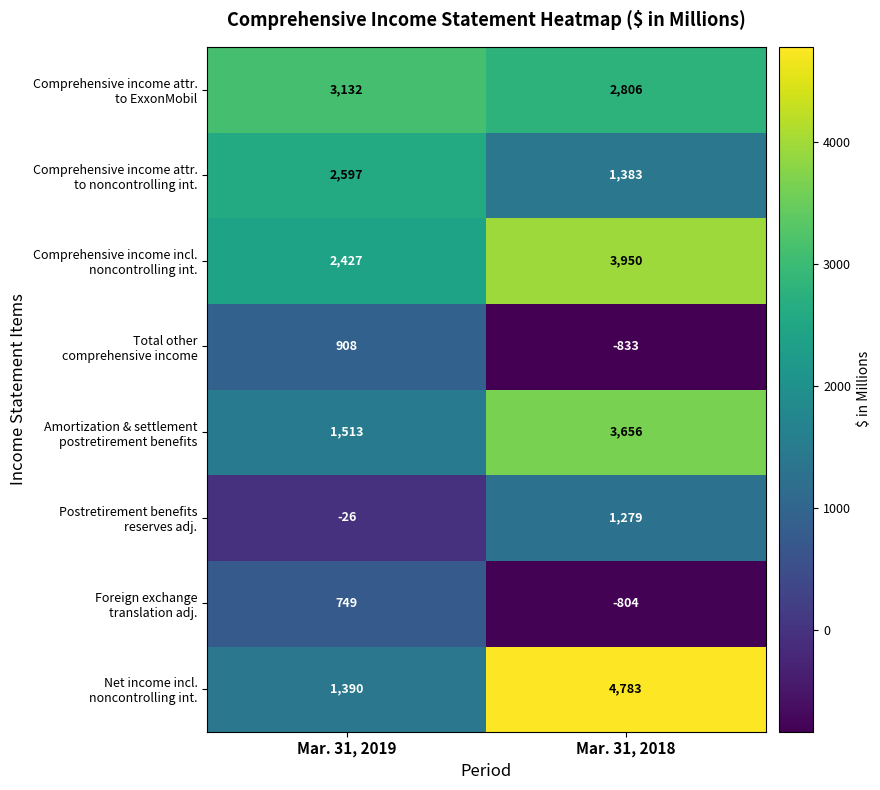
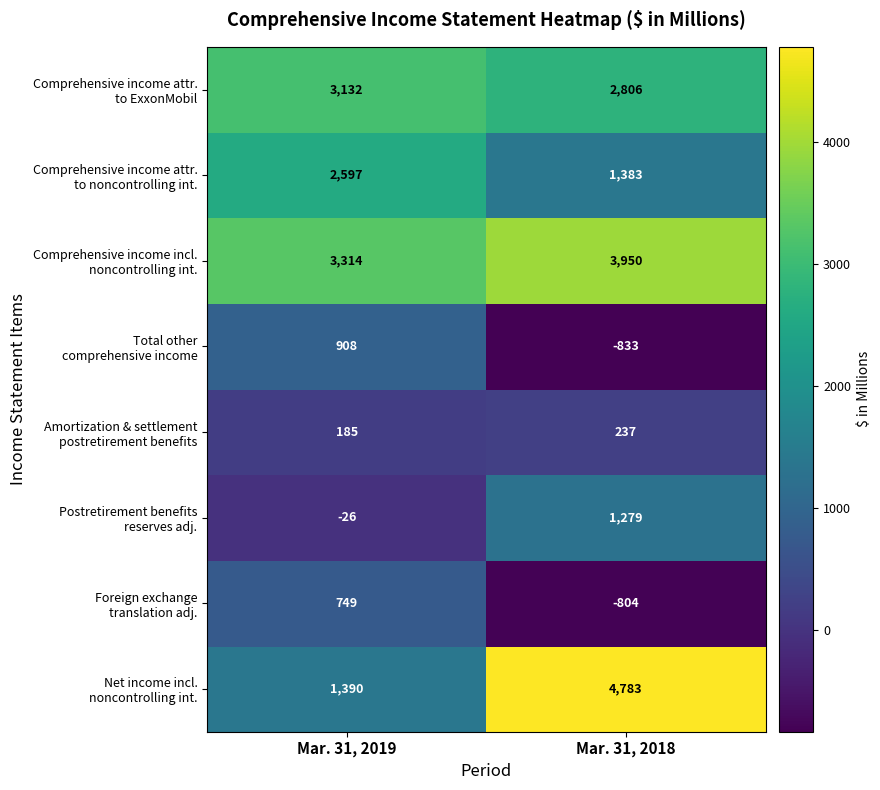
Comprehensive income incl. noncontrolling int., Mar. 31, 2019: 2,427 -> 3,314
Amortization & settlement postretirement benefits, Mar. 31, 2019: 1,513 -> 185
Amortization & settlement postretirement benefits, Mar. 31, 2018: 3,656 -> 237
